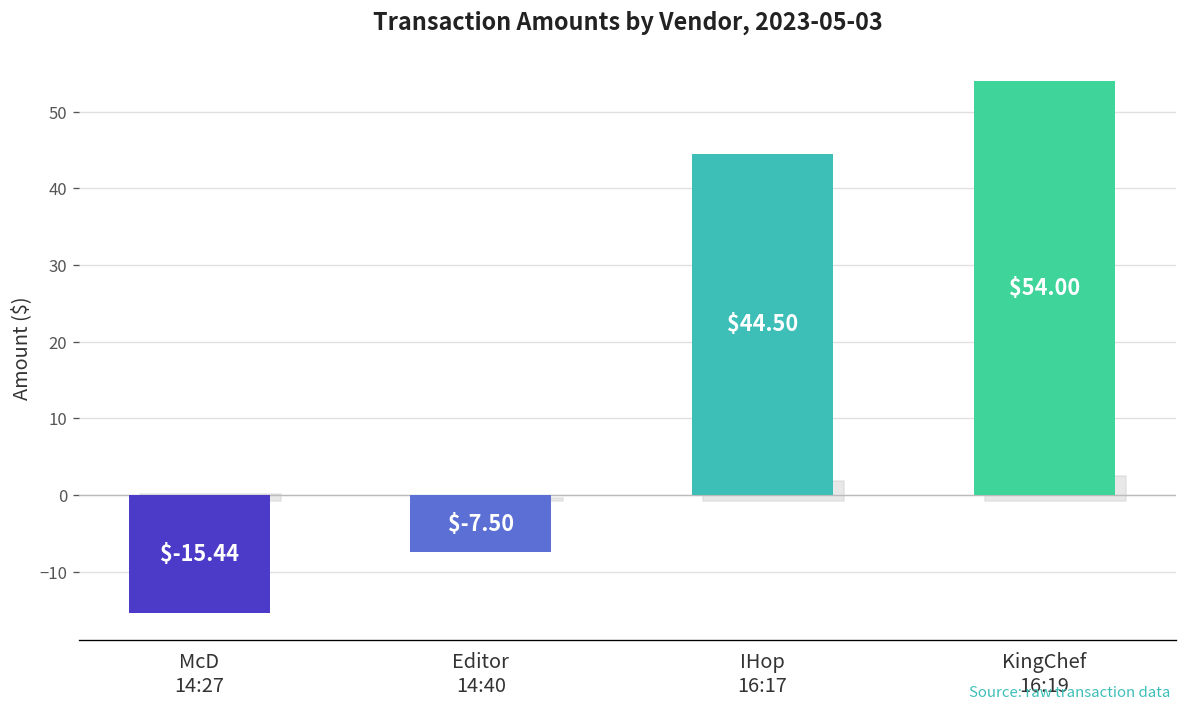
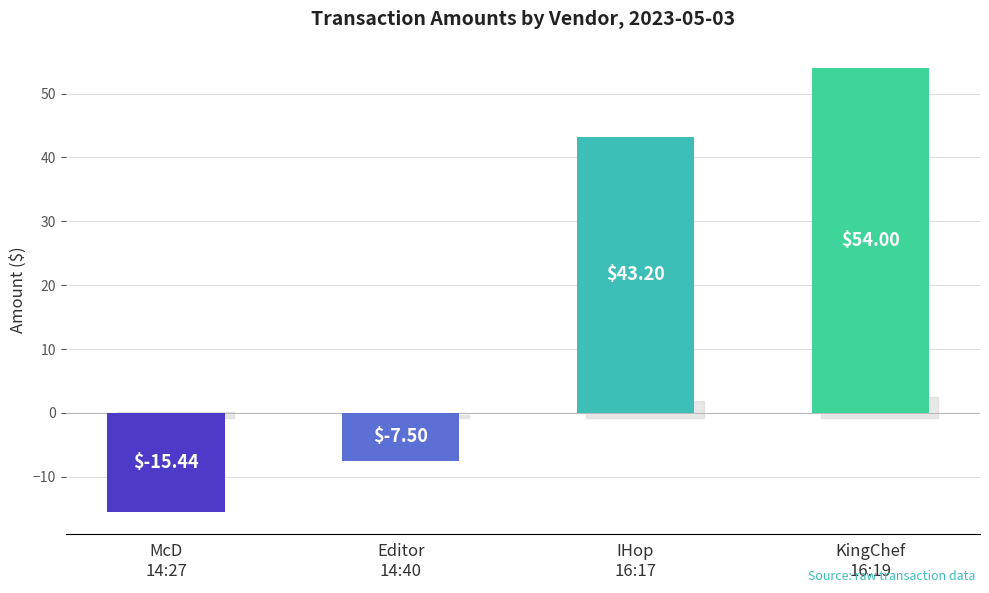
IHop 16:17: $44.50 -> $43.20
